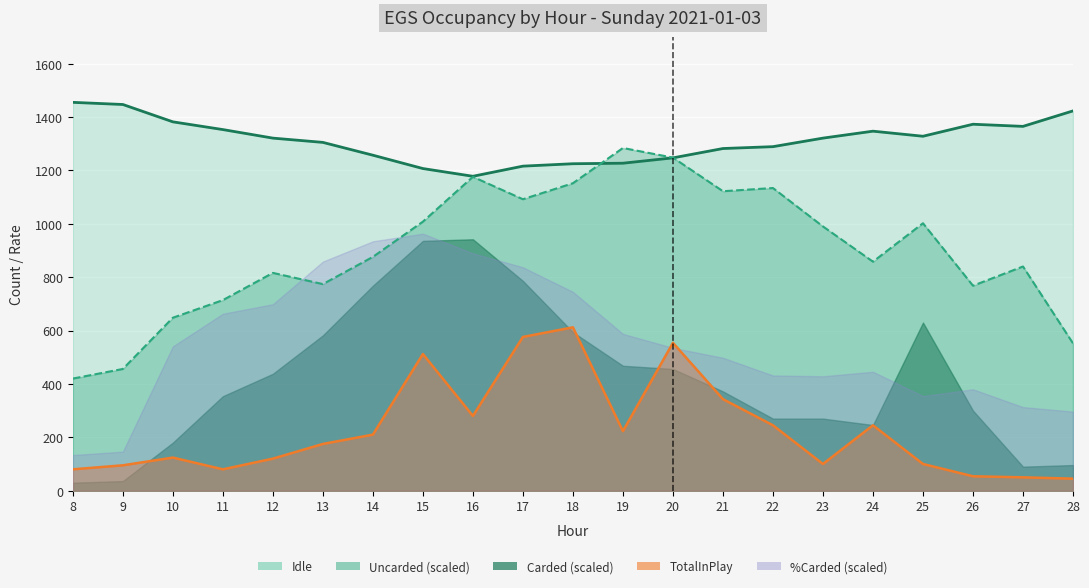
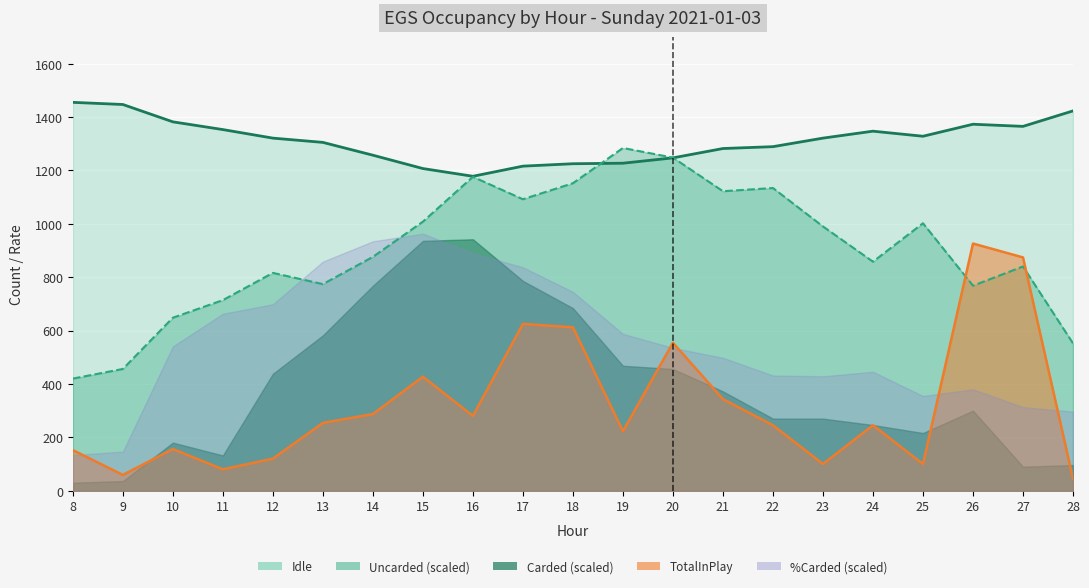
TotalInPlay, 8: 80 -> 150
TotalInPlay, 9: 100 -> 60
TotalInPlay, 10: 120 -> 160
Carded (scaled), 11: 350 -> 130
TotalInPlay, 13: 180 -> 250
TotalInPlay, 14: 210 -> 290
TotalInPlay, 15: 510 -> 430
TotalInPlay, 17: 580 -> 630
Carded (scaled), 18: 590 -> 680
Carded (scaled), 25: 630 -> 220
TotalInPlay, 26: 50 -> 930
TotalInPlay, 27: 50 -> 870
